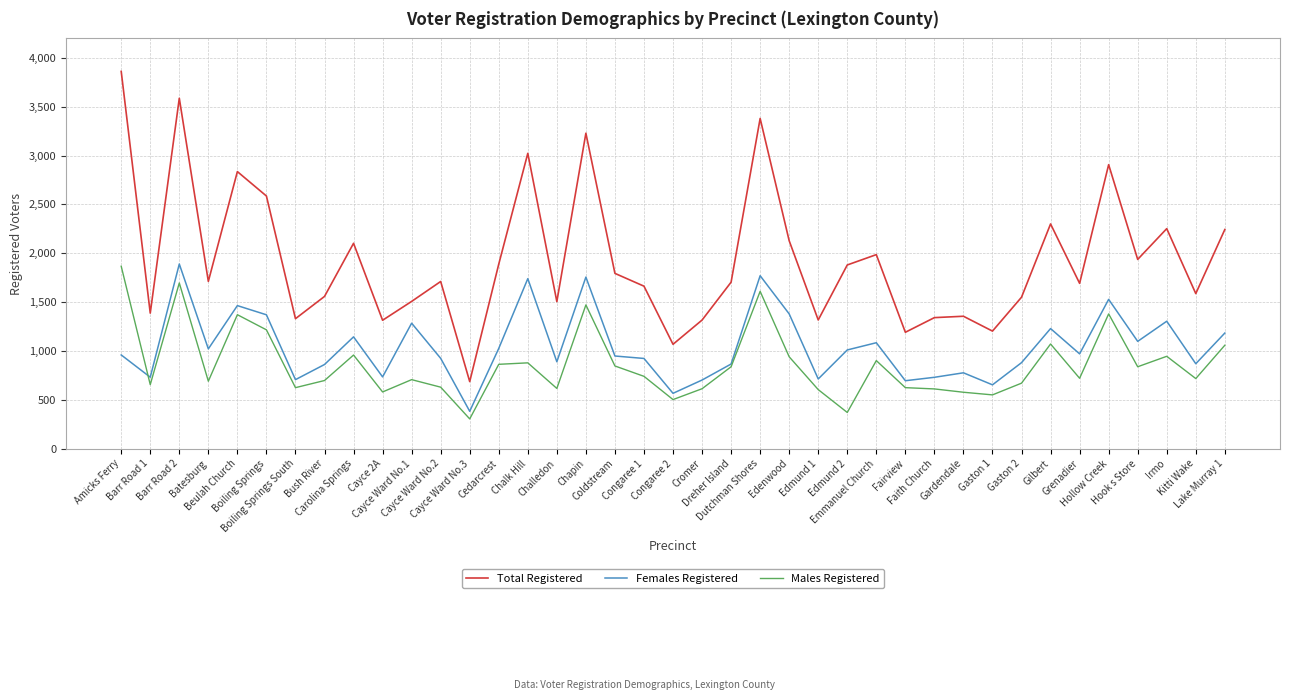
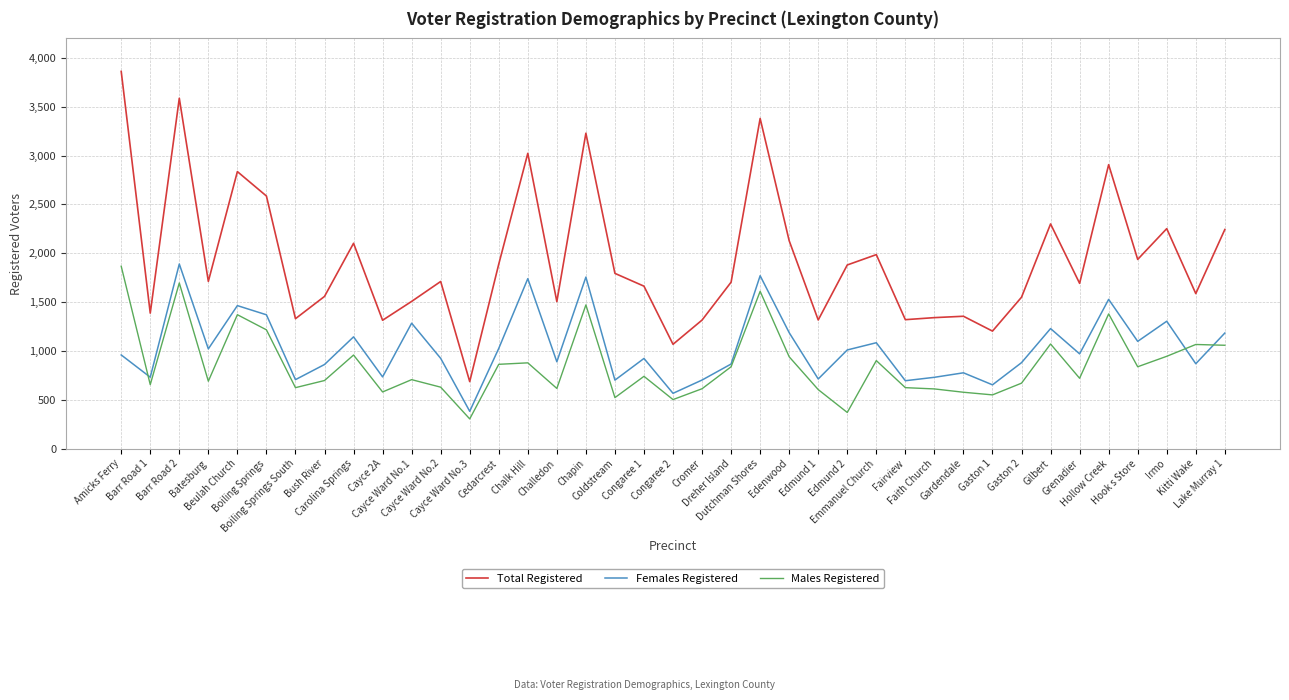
Females Registered, Coldstream: 900 -> 700
Males Registered, Coldstream: 800 -> 500
Females Registered, Edenwood: 1,400 -> 1,200
Total Registered, Fairview: 1,200 -> 1,300
Males Registered, Kitti Wake: 700 -> 1,100
